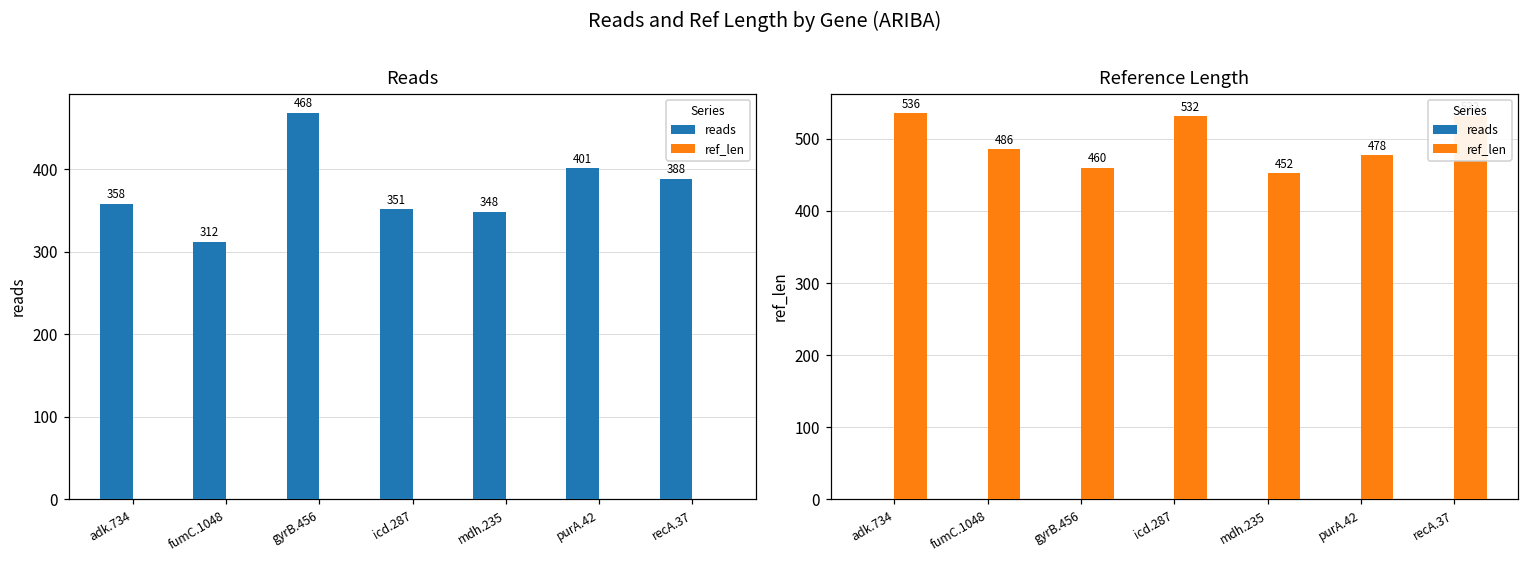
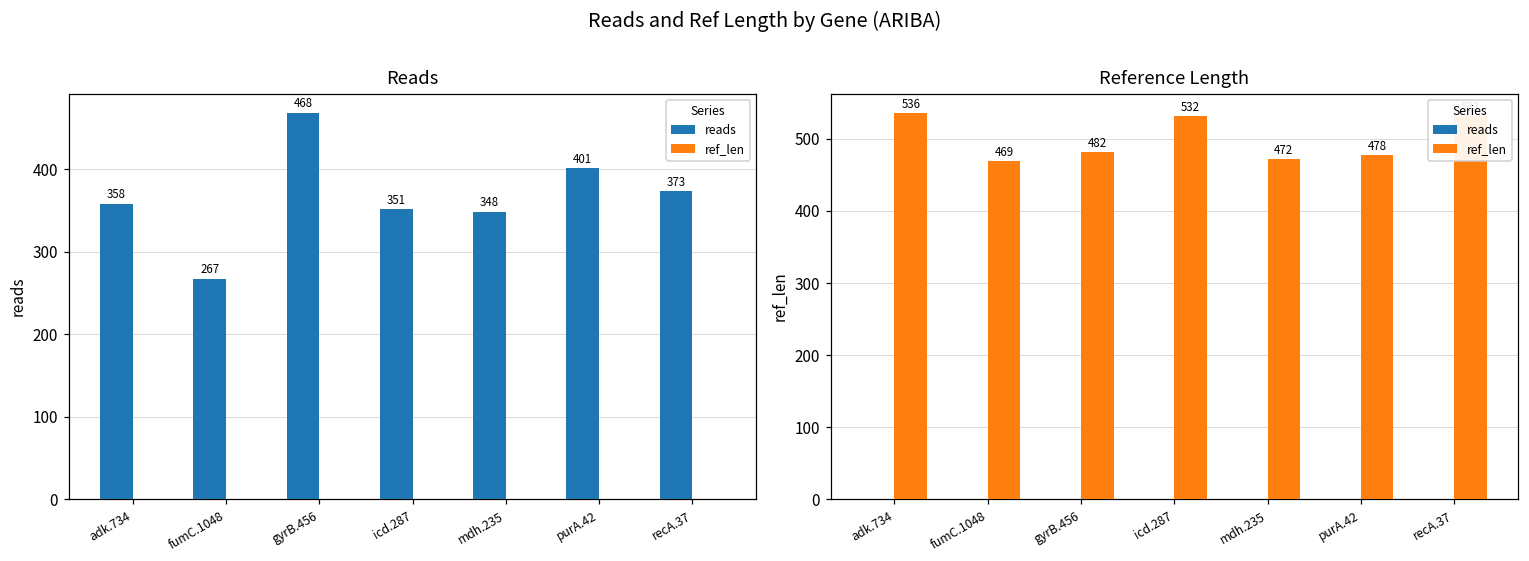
Reads, reads, fumC.1048: 312 -> 267
Reads, reads, recA.37: 388 -> 373
Reference Length, ref_len, fumC.1048: 486 -> 469
Reference Length, ref_len, gyrB.456: 460 -> 482
Reference Length, ref_len, mdh.235: 452 -> 472
